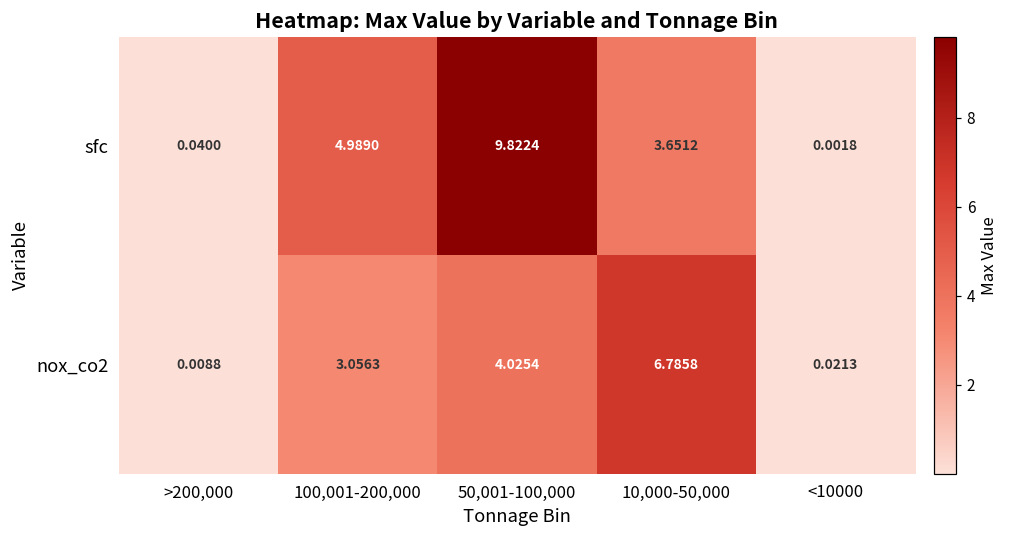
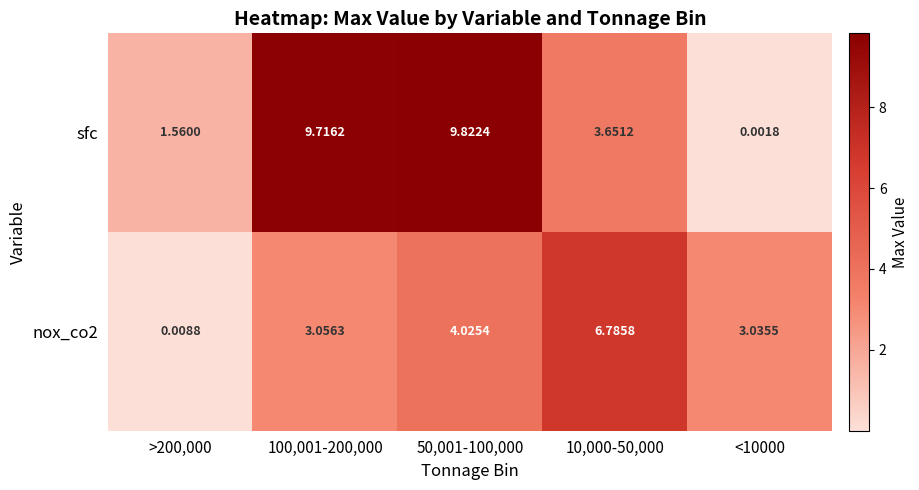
sfc, >200,000: 0.0400 -> 1.5600
sfc, 100,001-200,000: 4.9890 -> 9.7162
nox_co2, <10000: 0.0213 -> 3.0355
